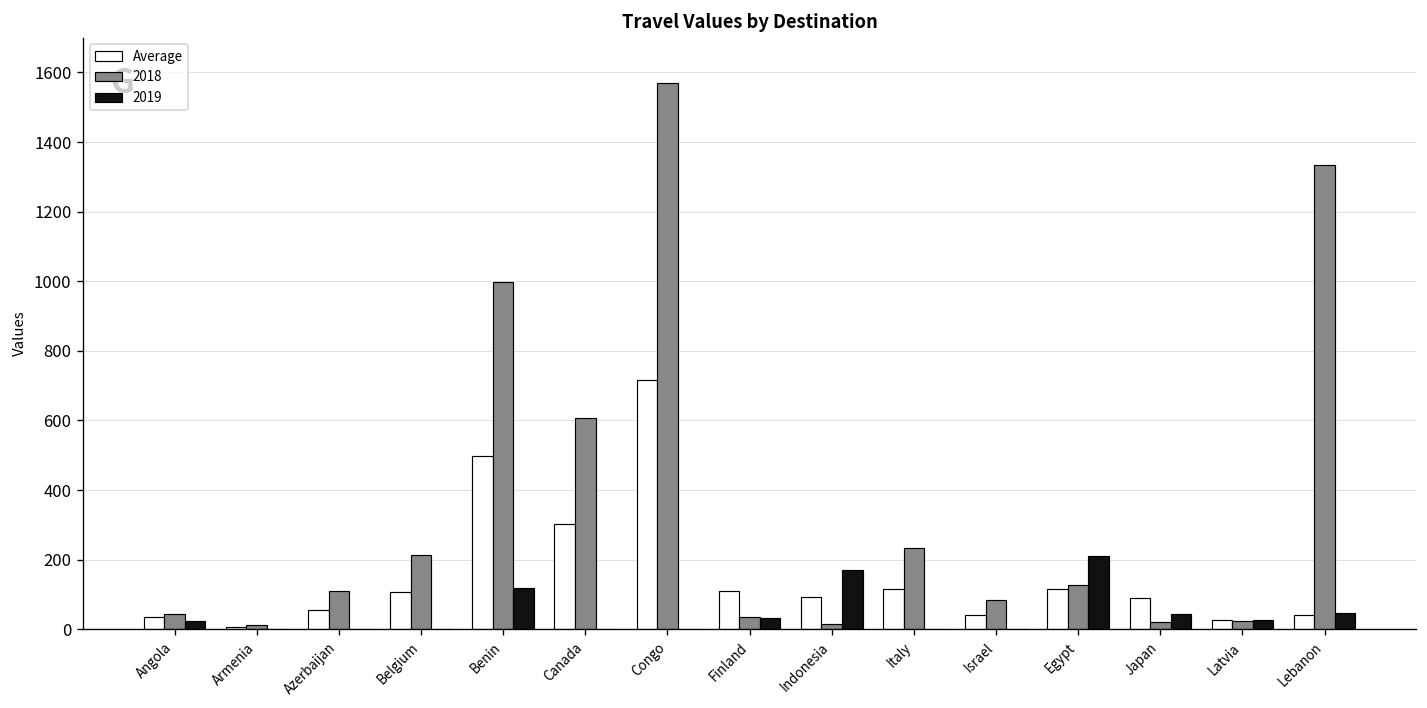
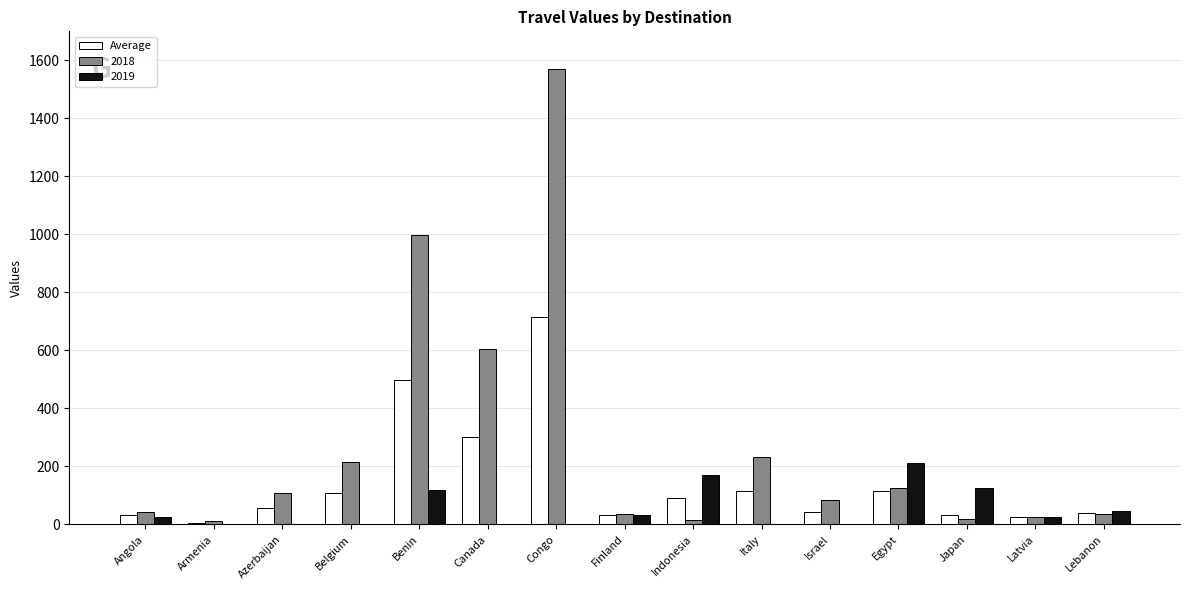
Average, Finland: 110 -> 30
Average, Japan: 90 -> 30
2019, Japan: 40 -> 130
2018, Lebanon: 1340 -> 40
